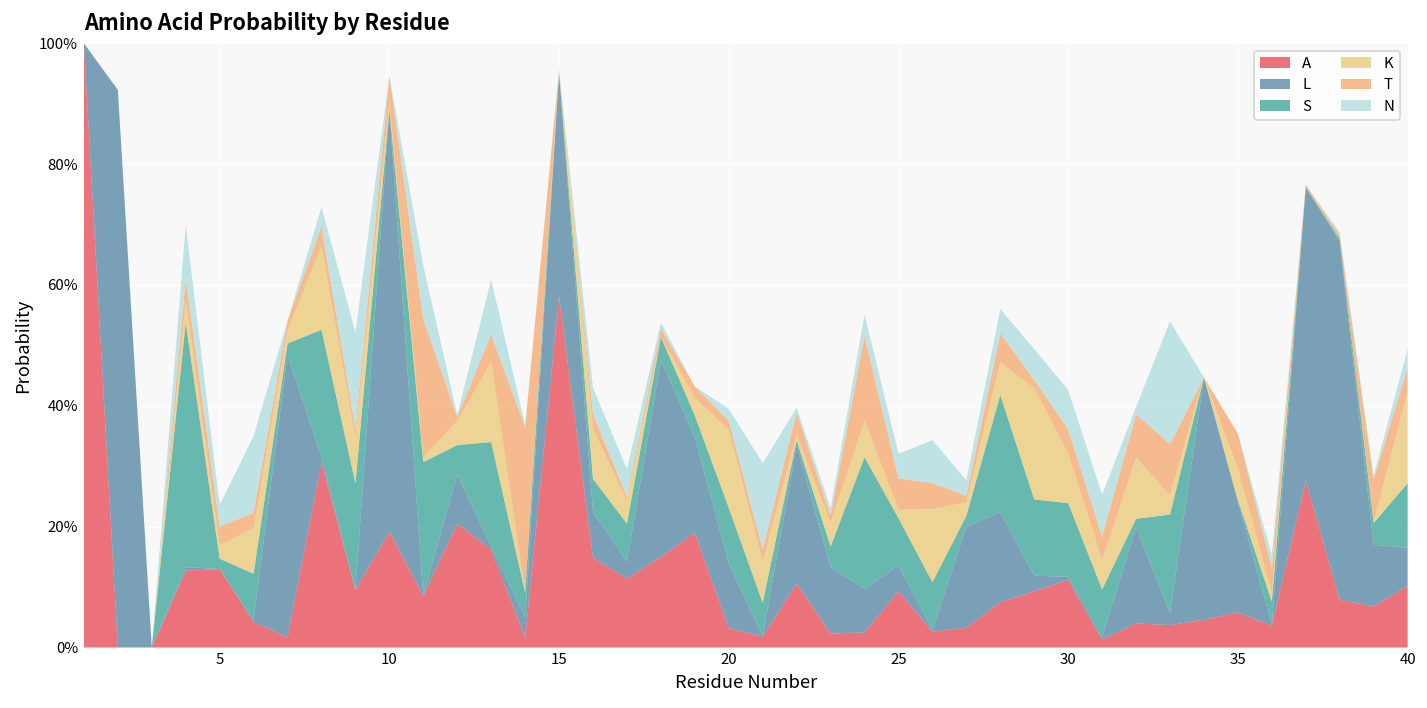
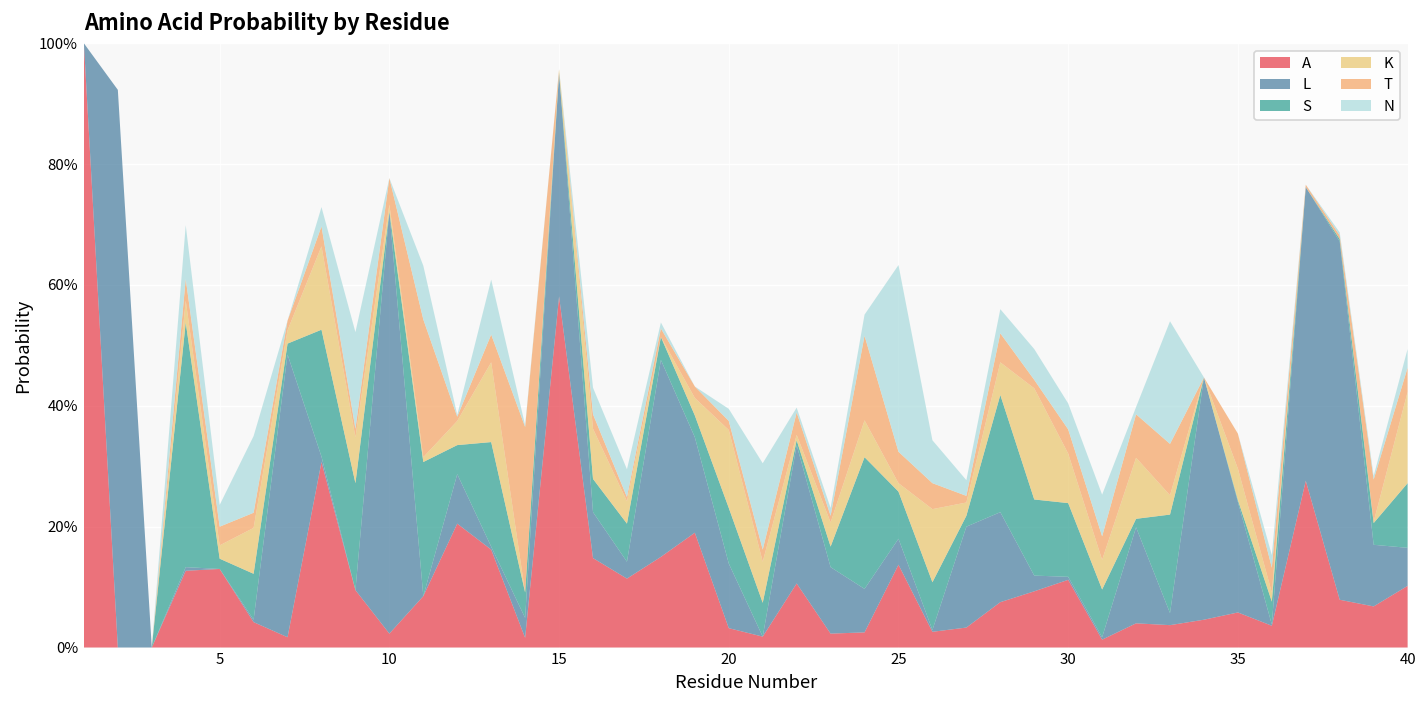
A, 10: 19% -> 2%
A, 25: 9% -> 14%
N, 25: 4% -> 31%
N, 30: 7% -> 4%
